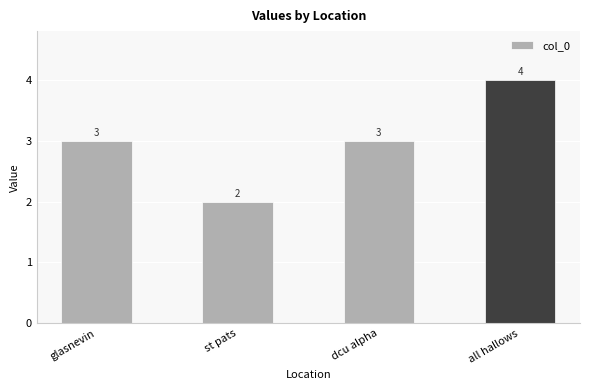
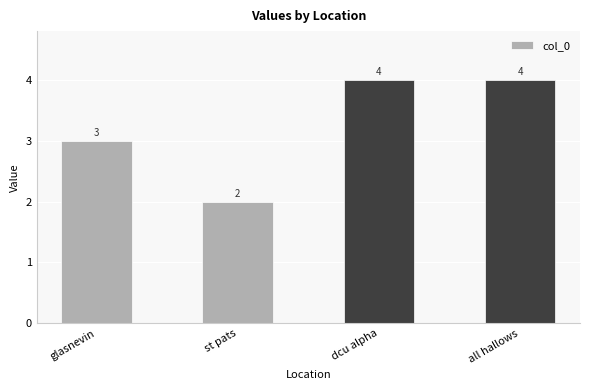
dcu alpha: 3 -> 4
